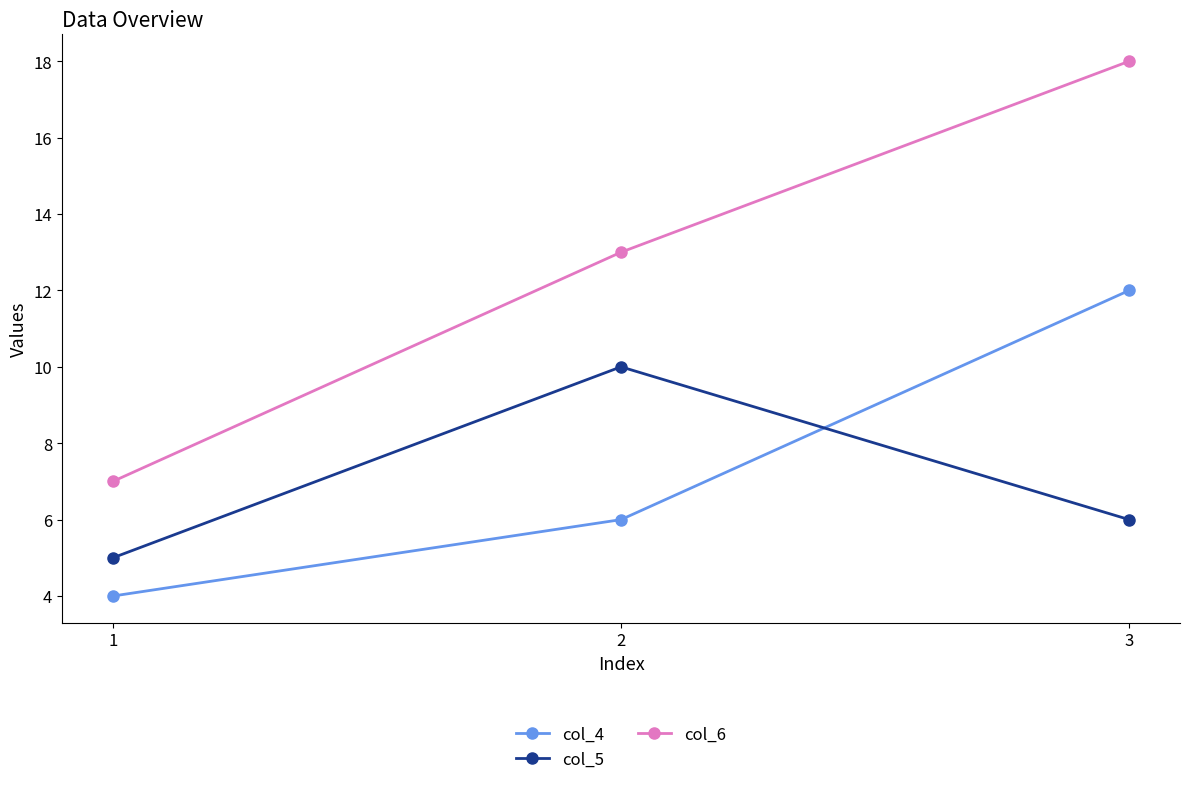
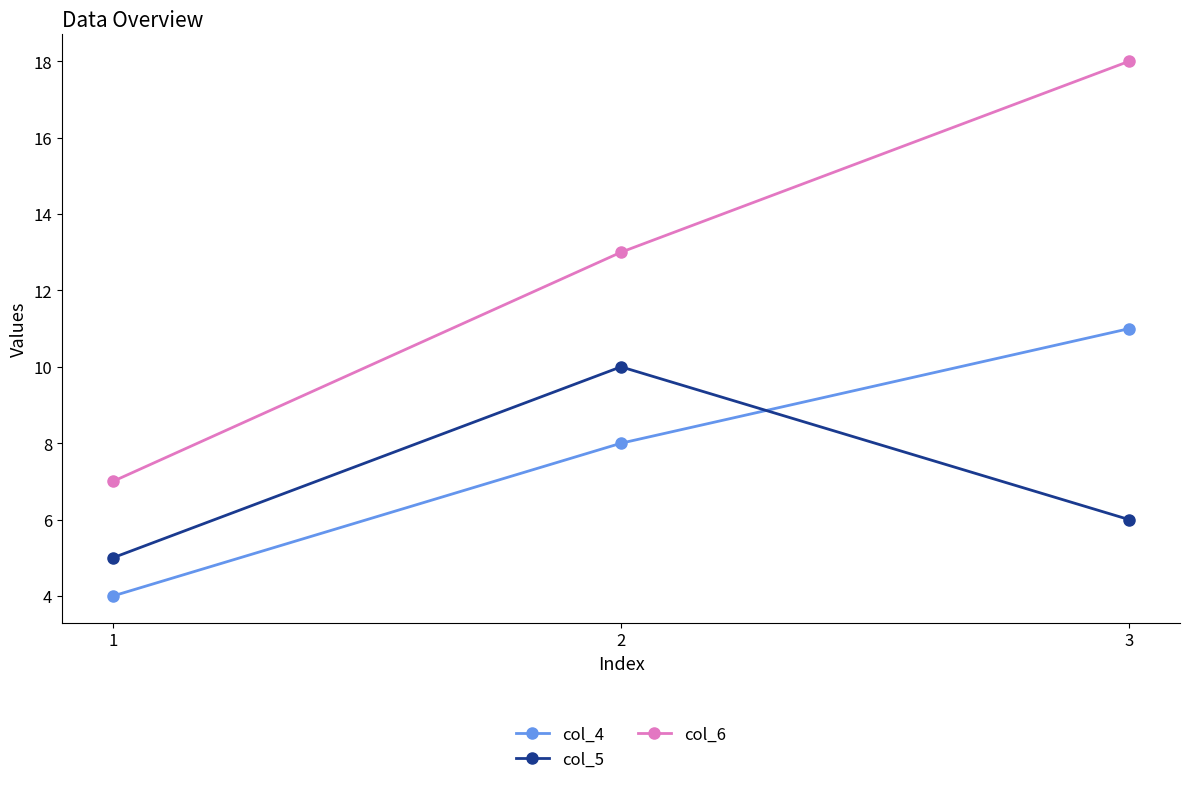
col_4, 2: 6 -> 8
col_4, 3: 12 -> 11
